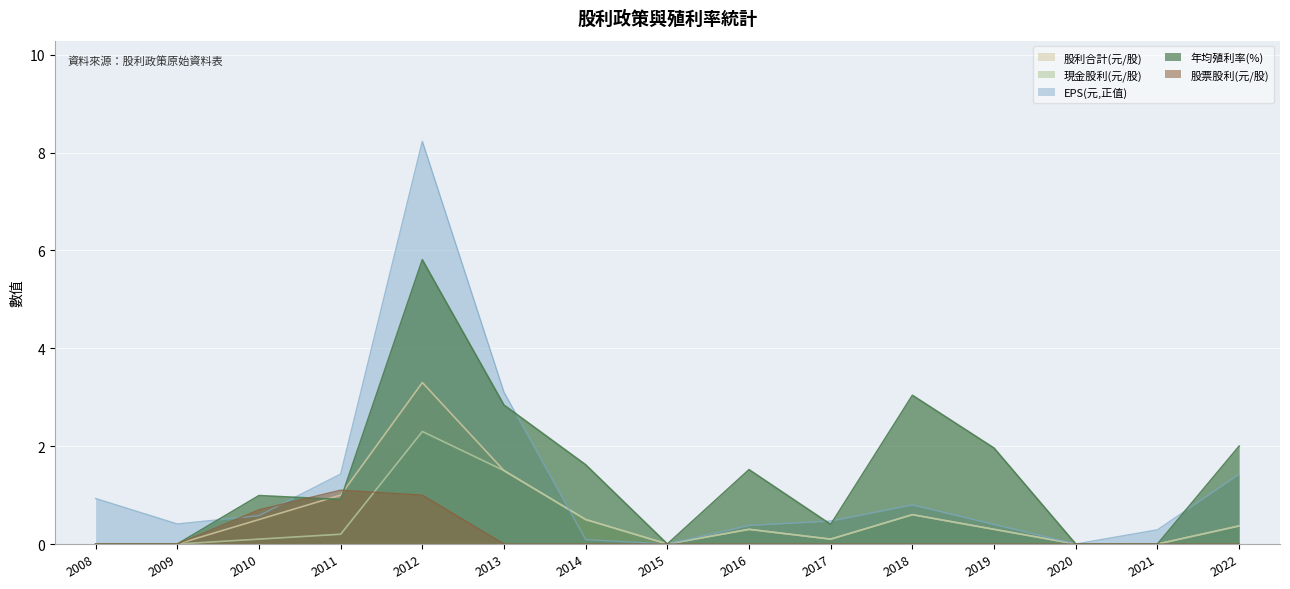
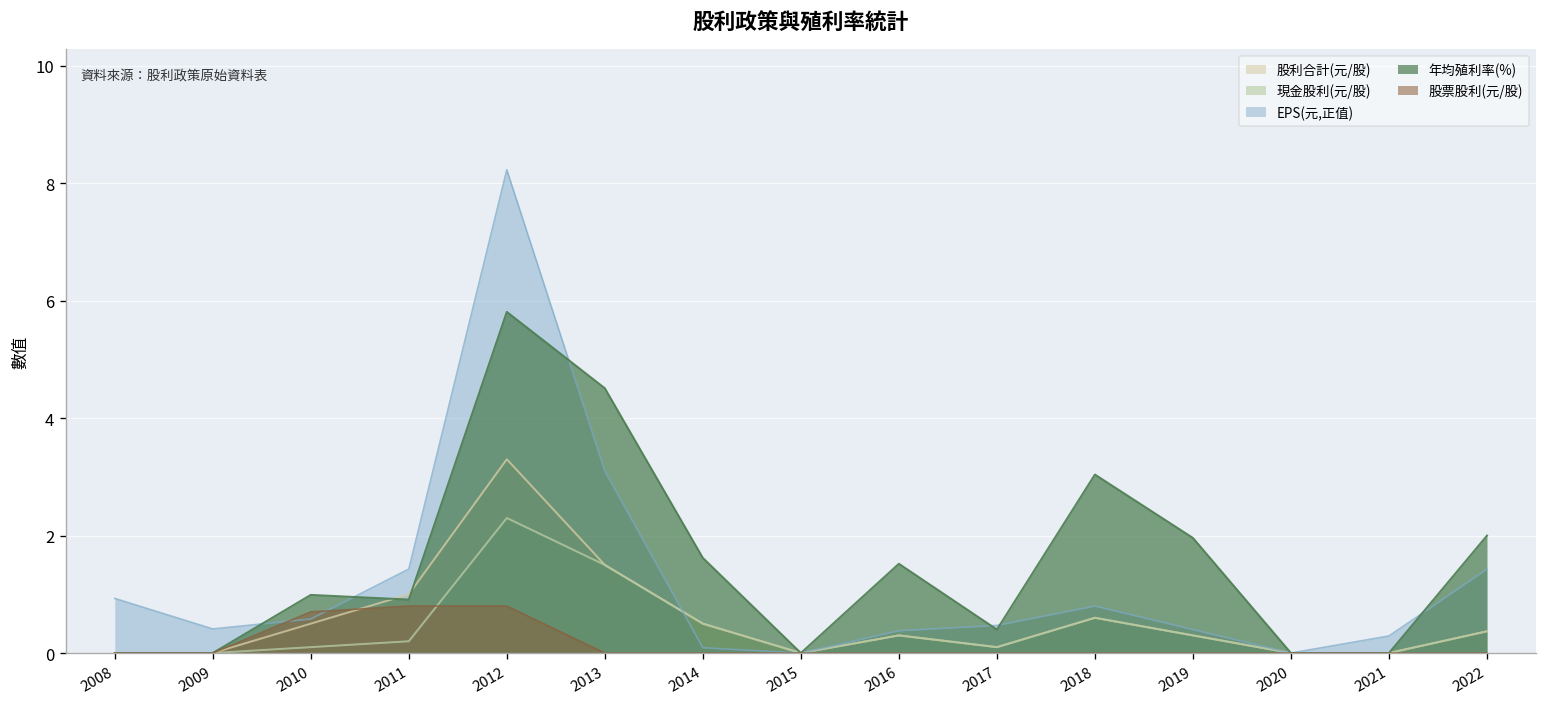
股票股利(元/股), 2011: 1.1 -> 0.8
股票股利(元/股), 2012: 1.0 -> 0.8
年均殖利率(%), 2013: 2.8 -> 4.5
